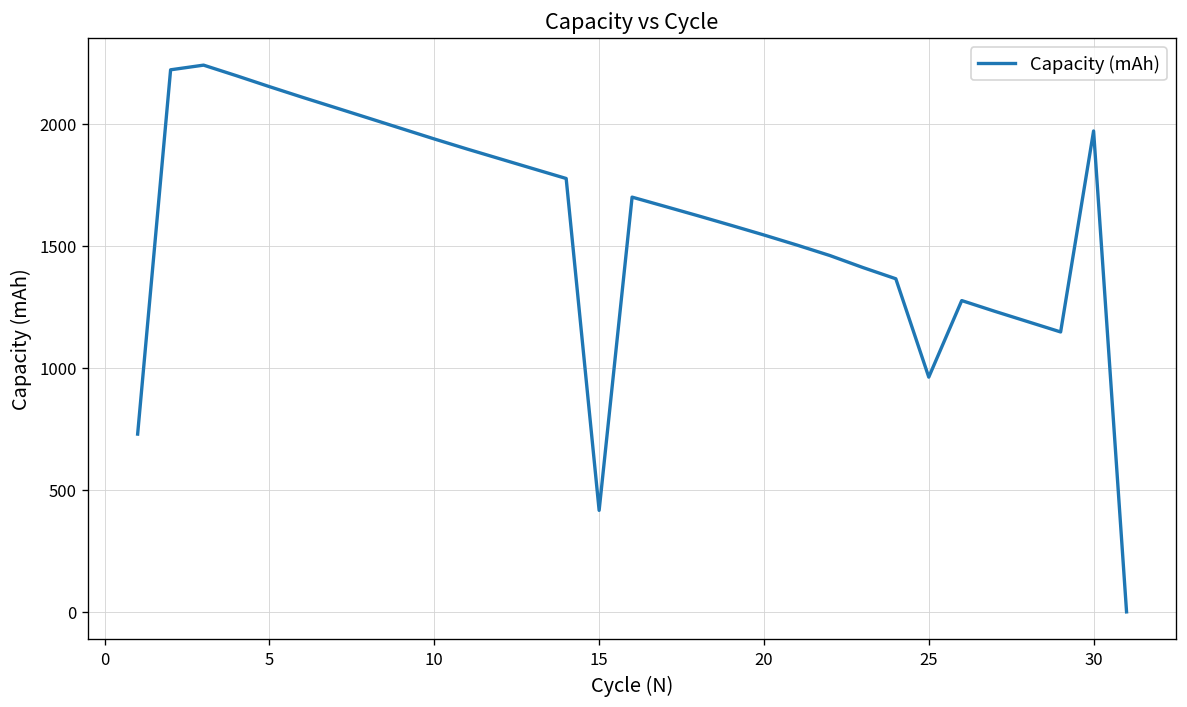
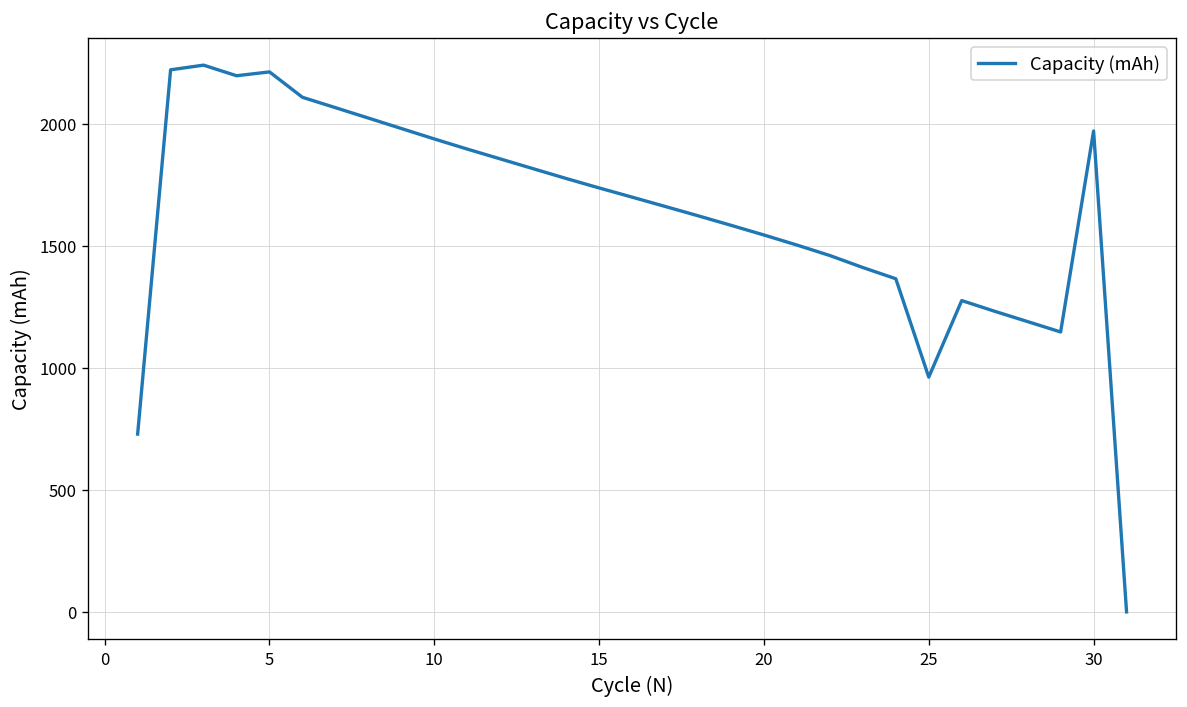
5: 2150 -> 2210
15: 420 -> 1740
